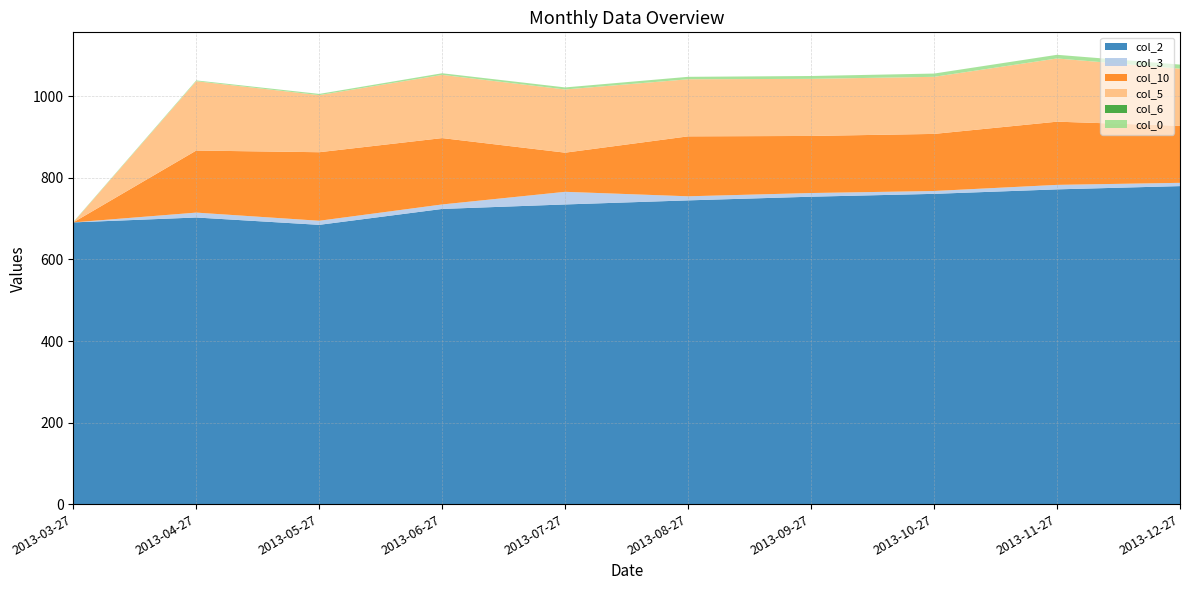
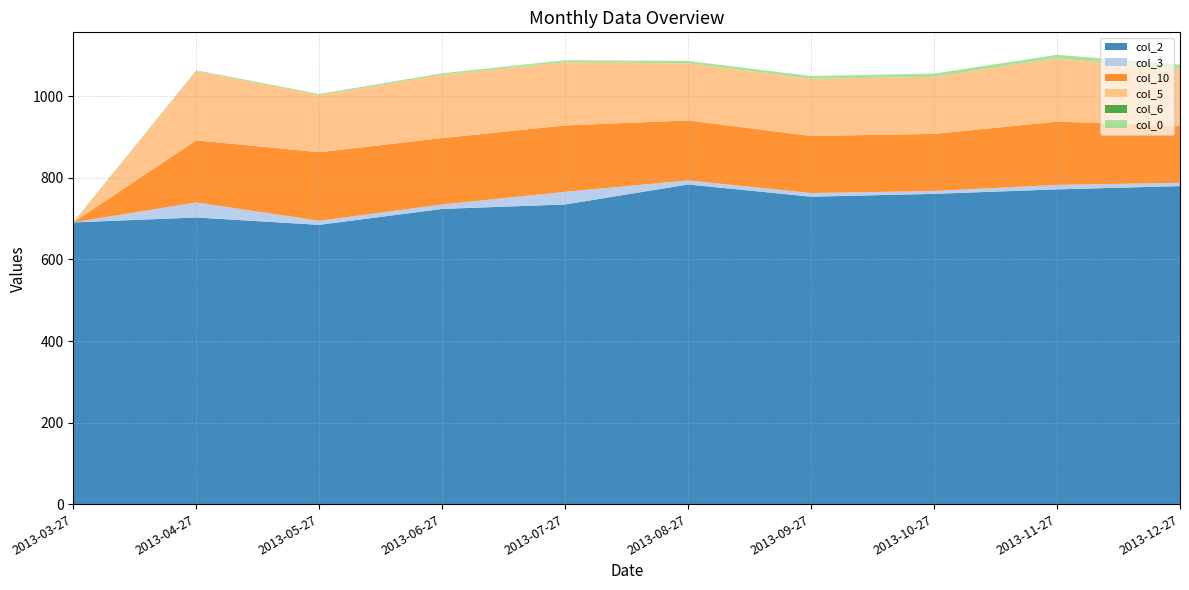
col_3, 2013-04-27: 10 -> 40
col_10, 2013-07-27: 100 -> 160
col_2, 2013-08-27: 750 -> 780
